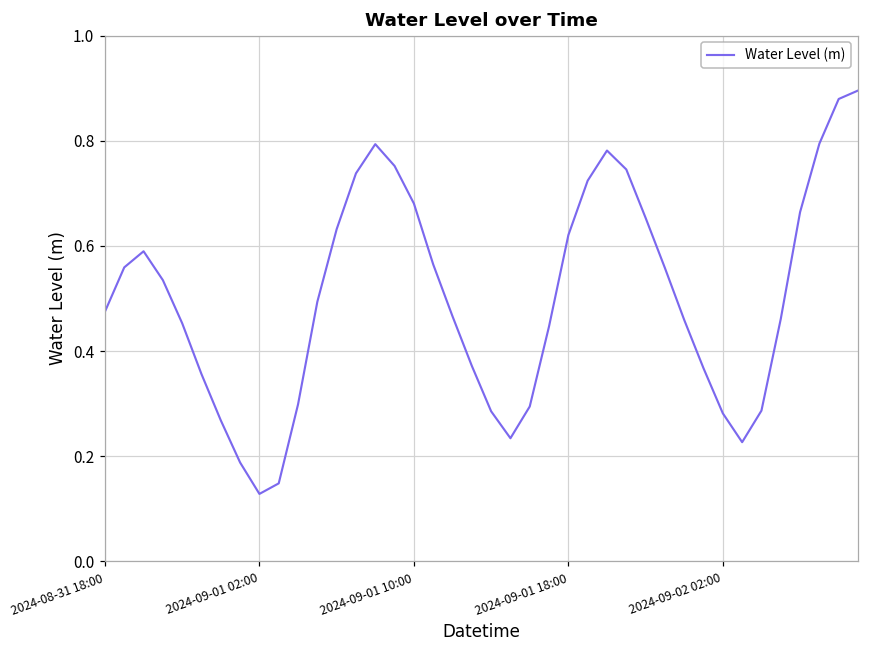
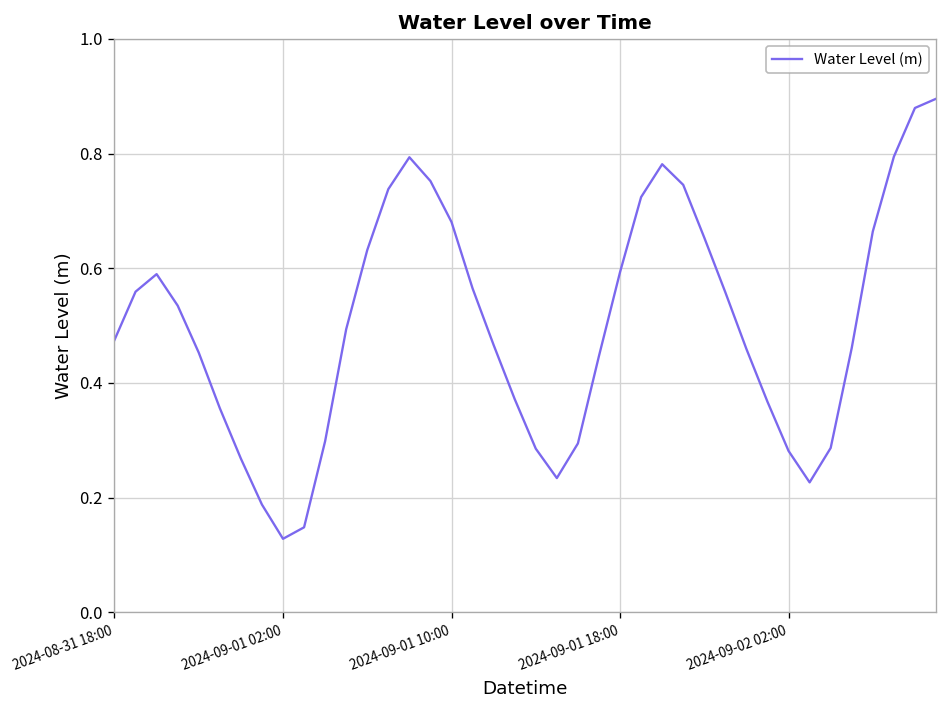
2024-09-01 18:00: 0.62 -> 0.59
